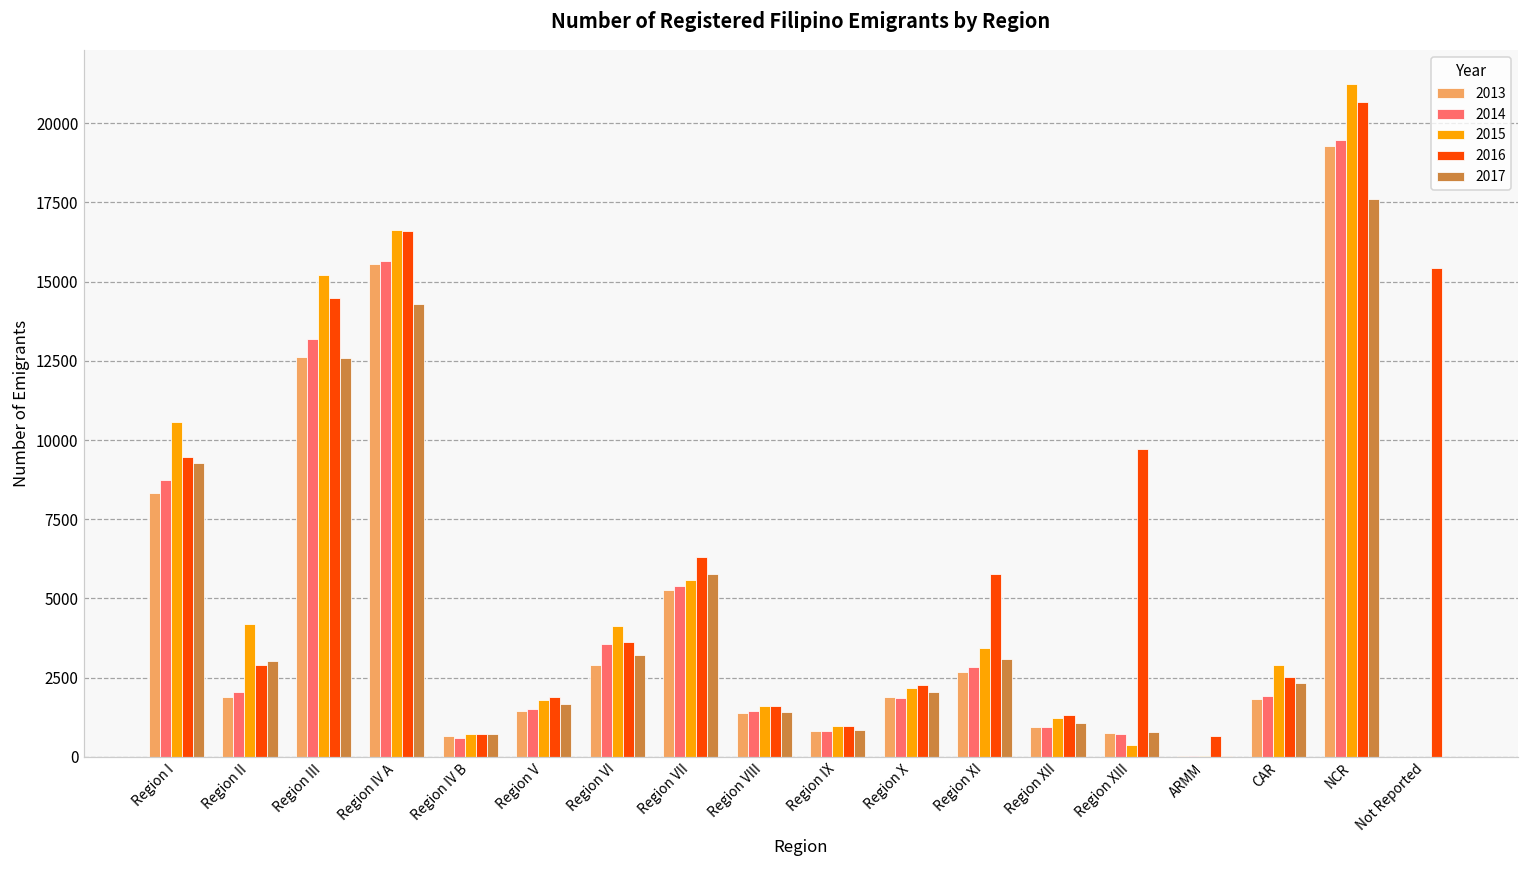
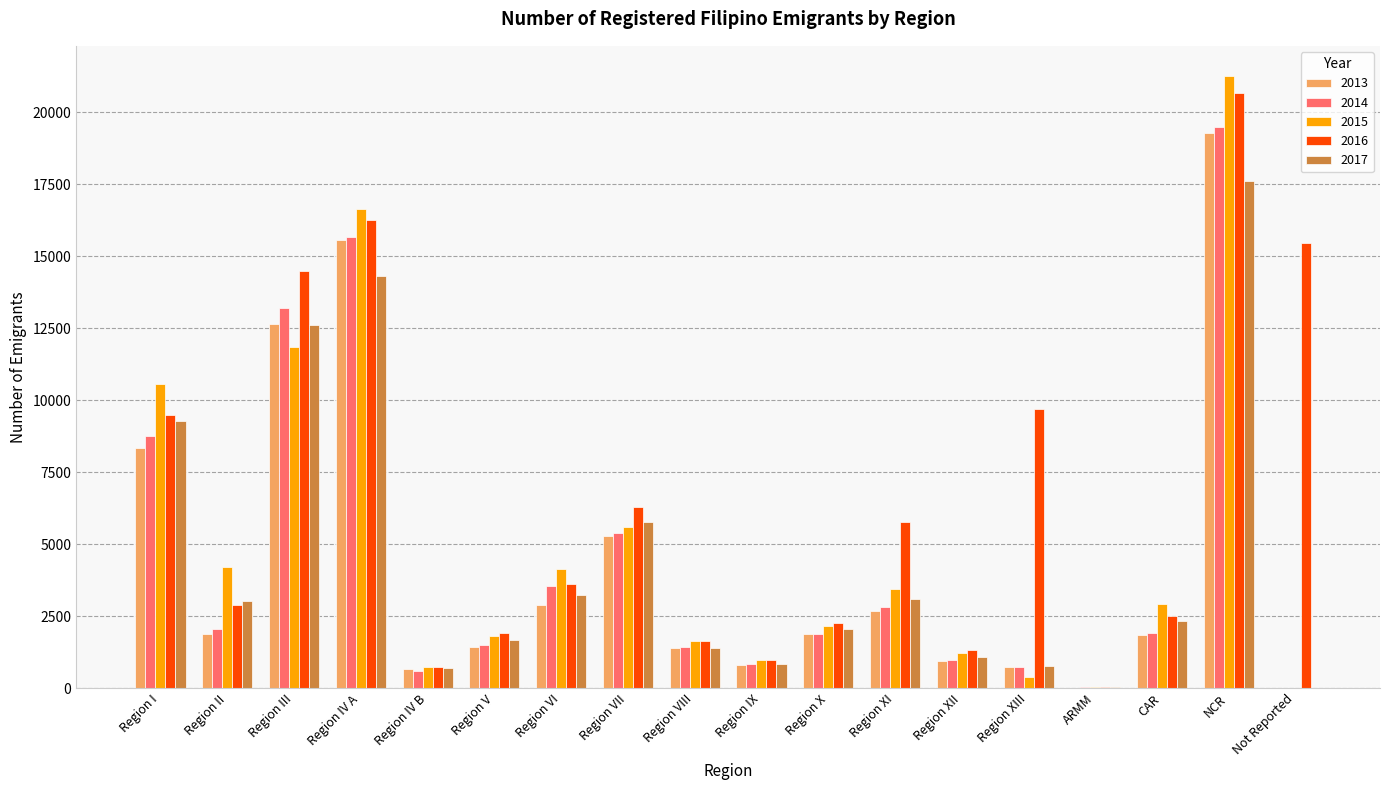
2015, Region III: 15200 -> 11800
2016, Region IV A: 16600 -> 16300
2016, ARMM: 700 -> 0
